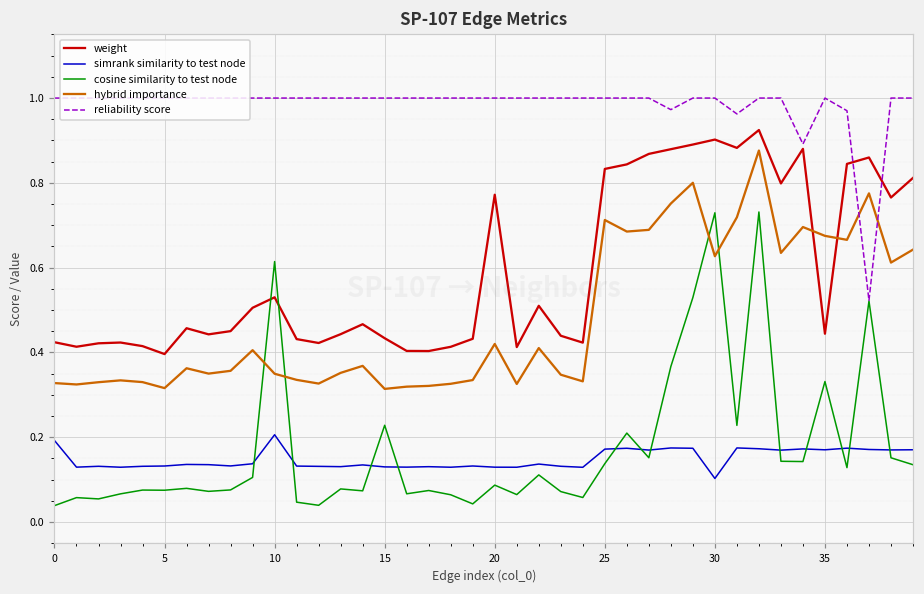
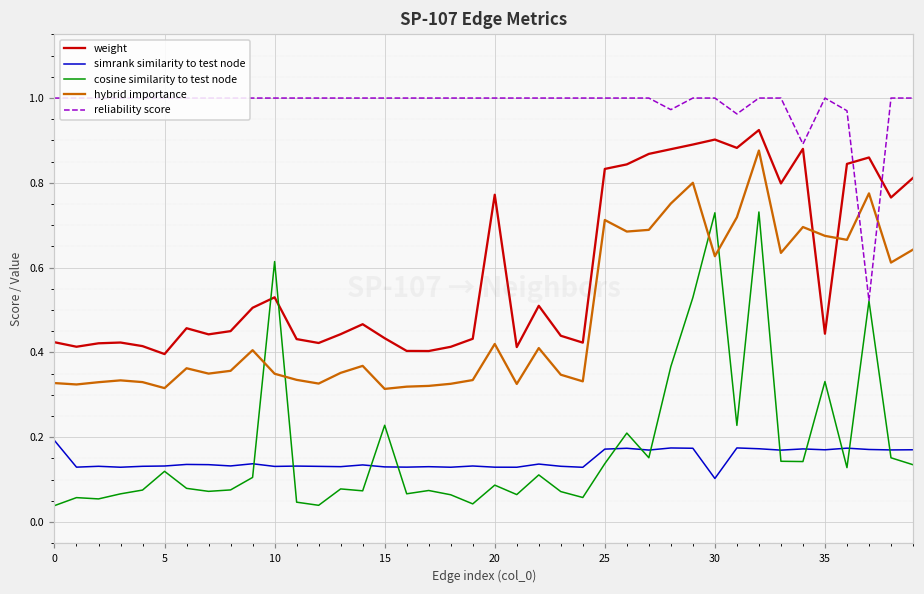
cosine similarity to test node, 5: 0.07 -> 0.12
simrank similarity to test node, 10: 0.21 -> 0.13
